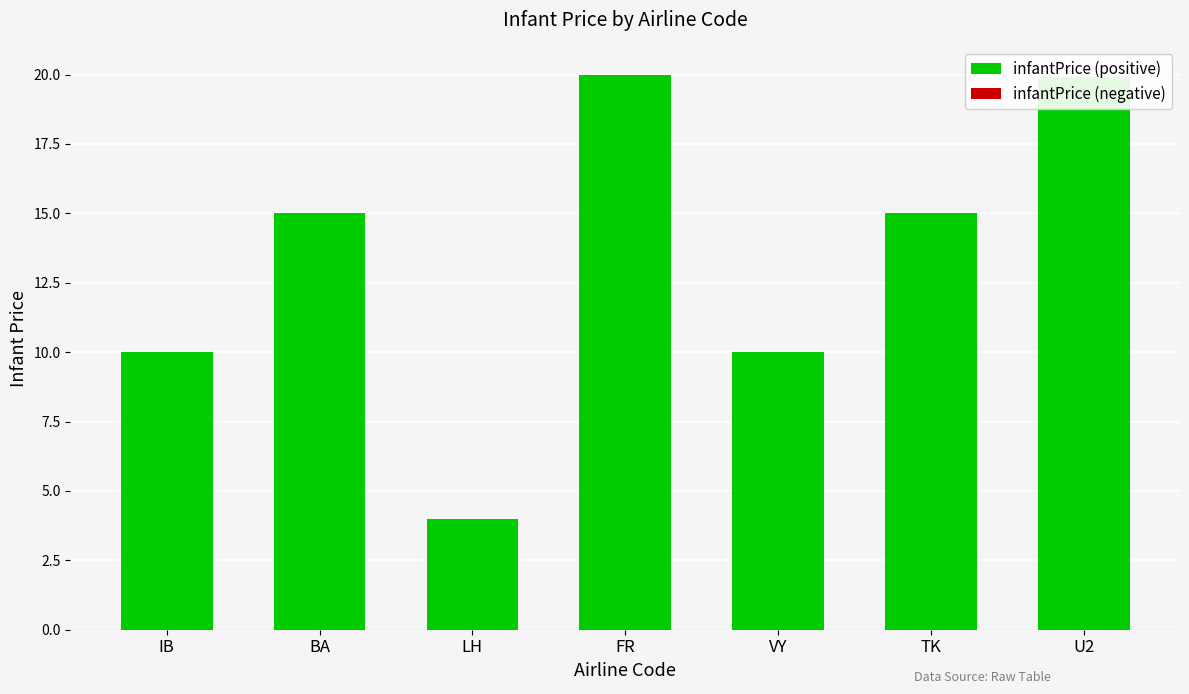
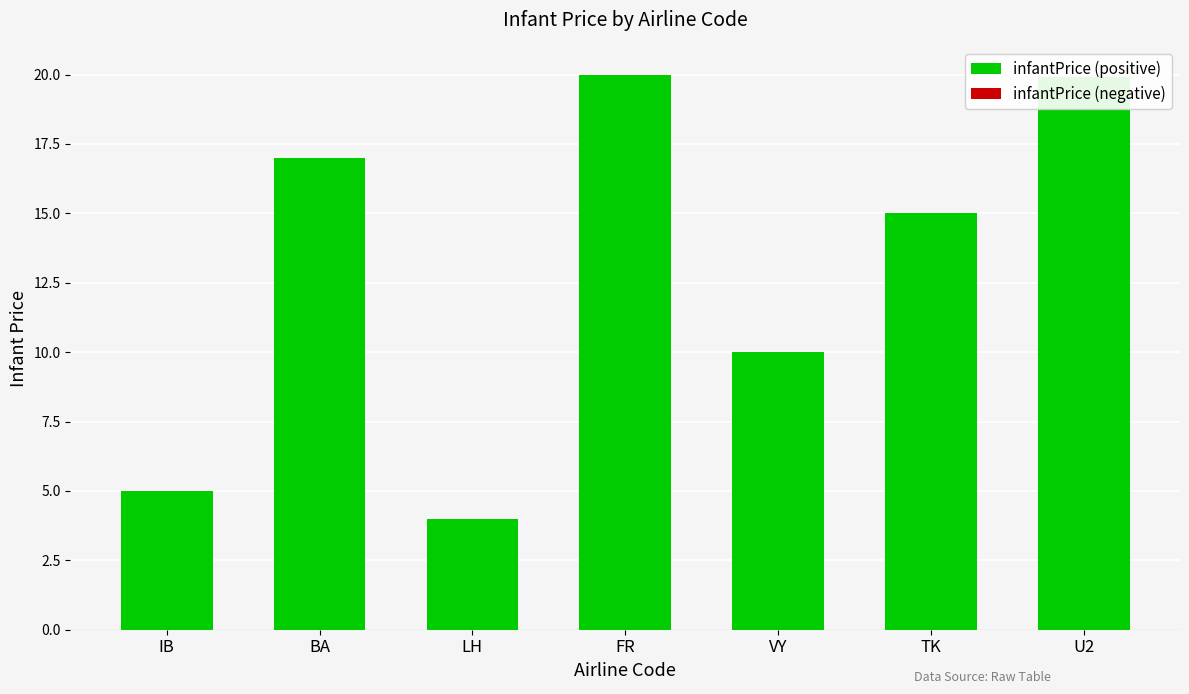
infantPrice (positive), IB: 10 -> 5
infantPrice (positive), BA: 15 -> 17
